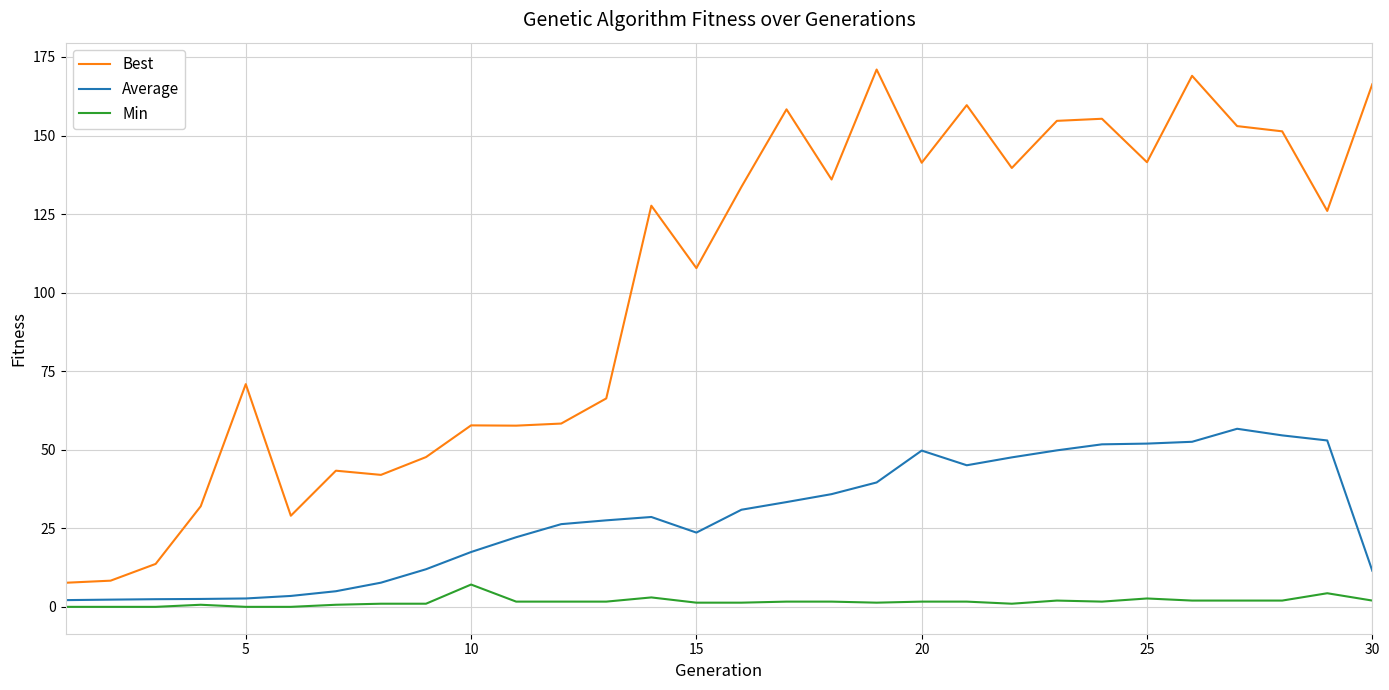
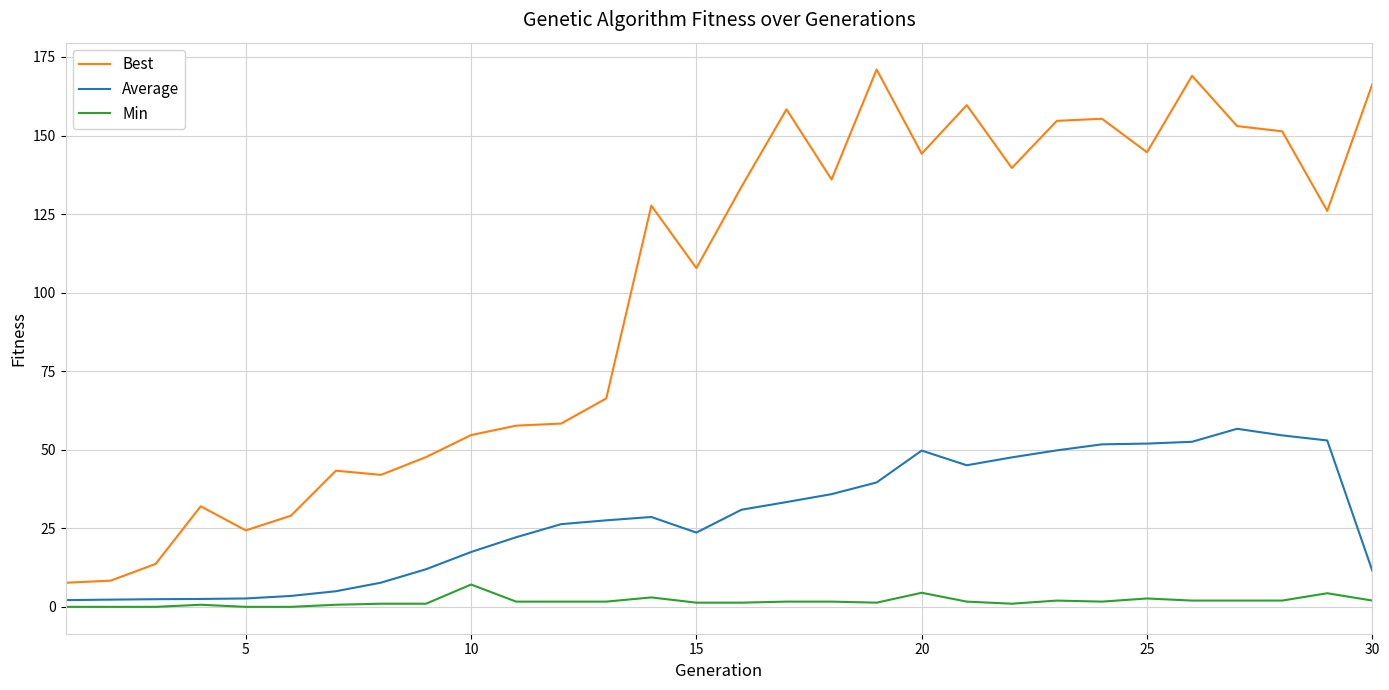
Best, 5: 71 -> 24
Best, 10: 58 -> 55
Best, 20: 141 -> 144
Min, 20: 2 -> 4
Best, 25: 142 -> 145
